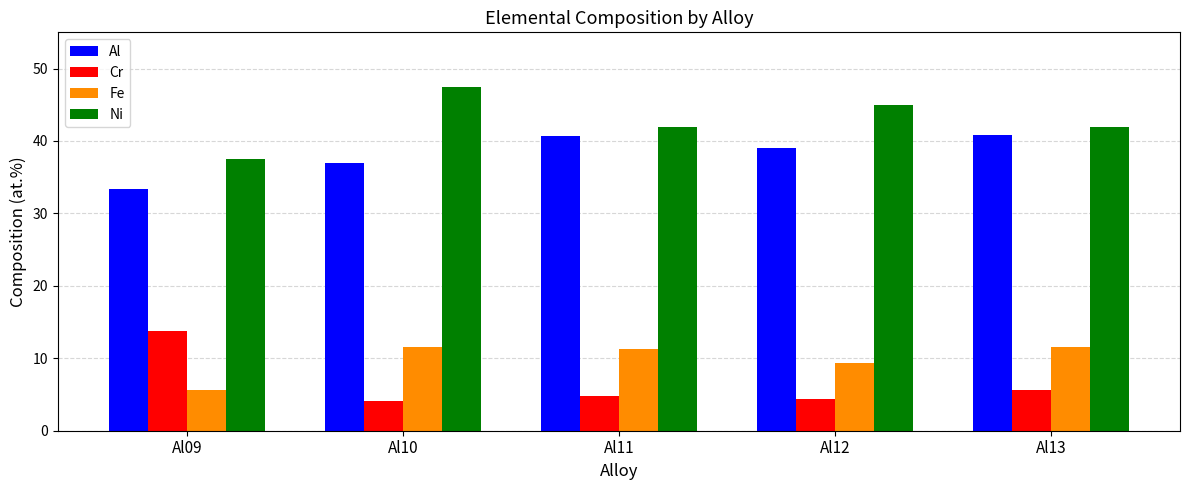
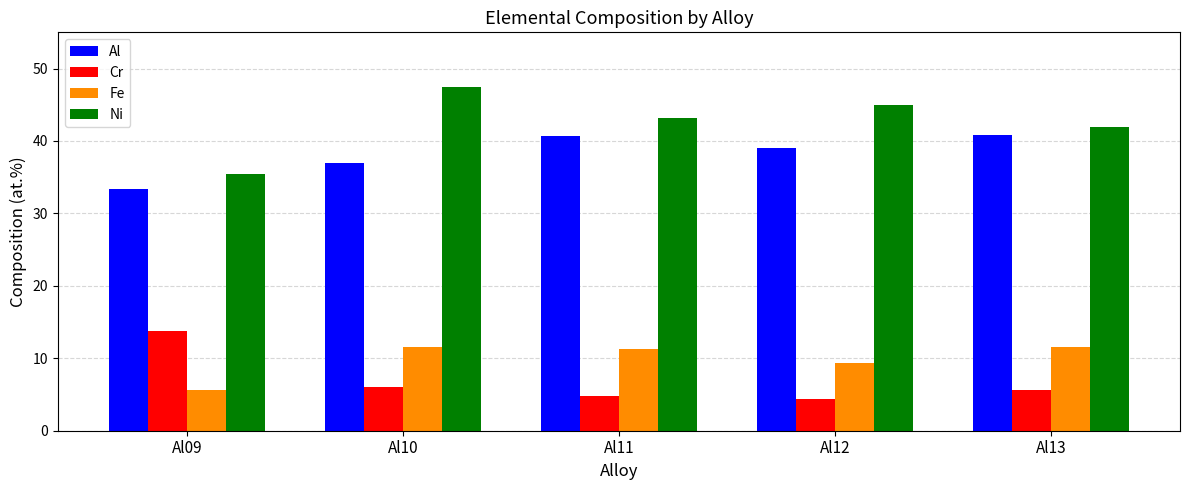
Ni, Al09: 38 -> 35
Cr, Al10: 4 -> 6
Ni, Al11: 42 -> 43
